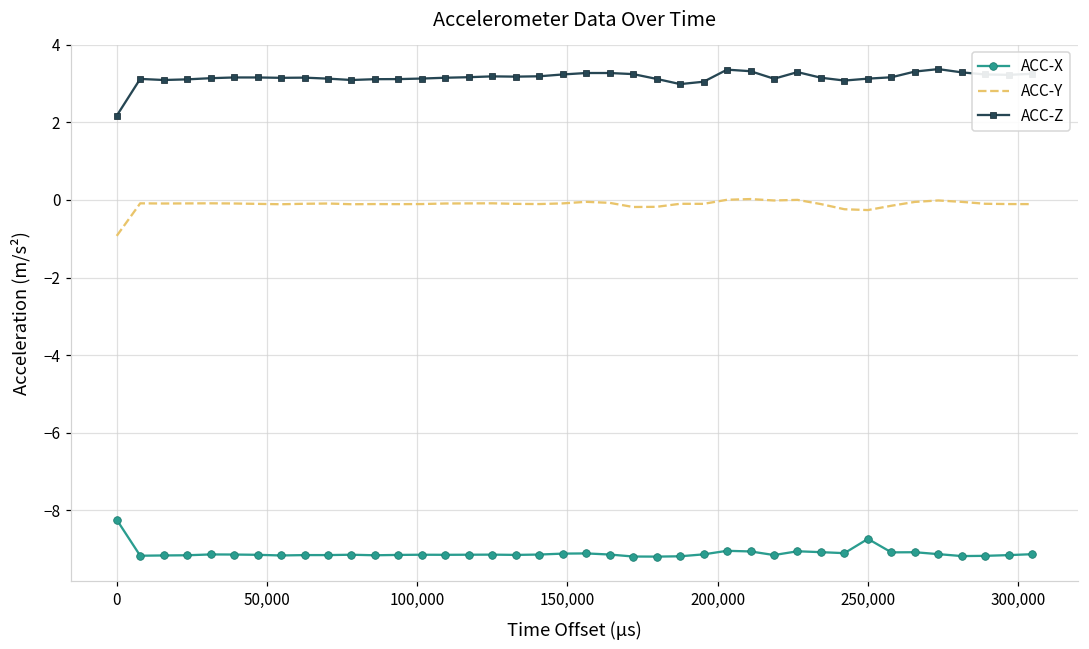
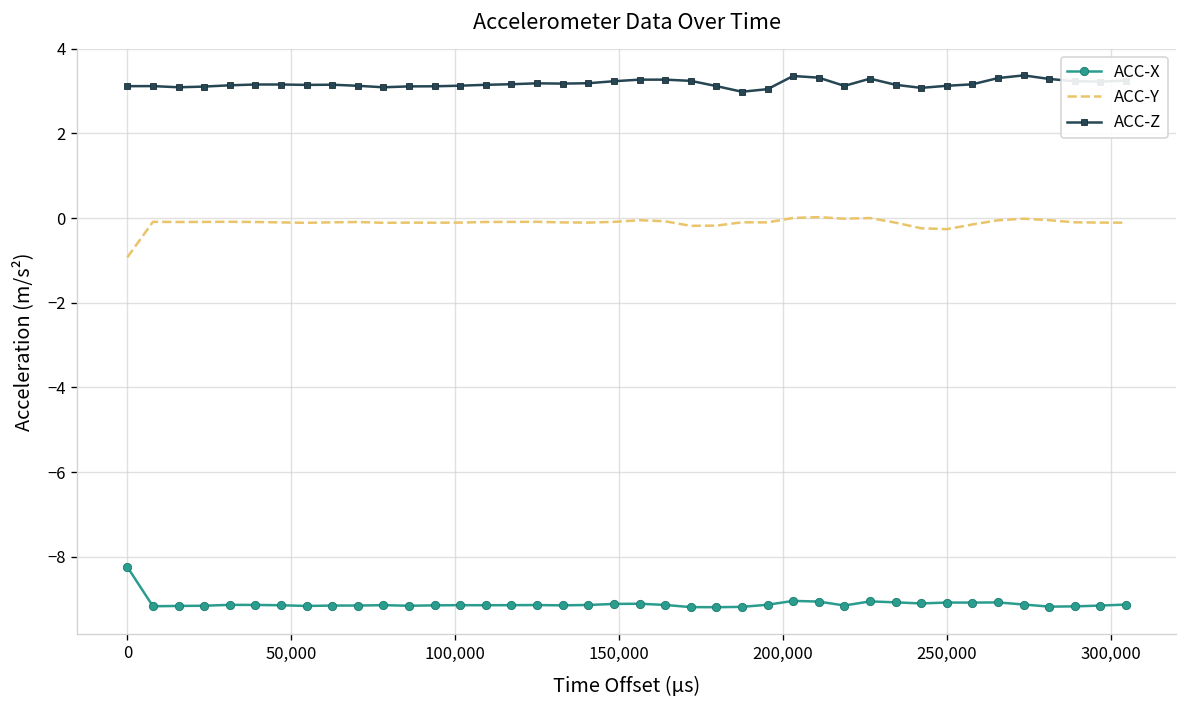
ACC-Z, 0: 2.2 -> 3.1
ACC-X, 250,000: -8.7 -> -9.1
